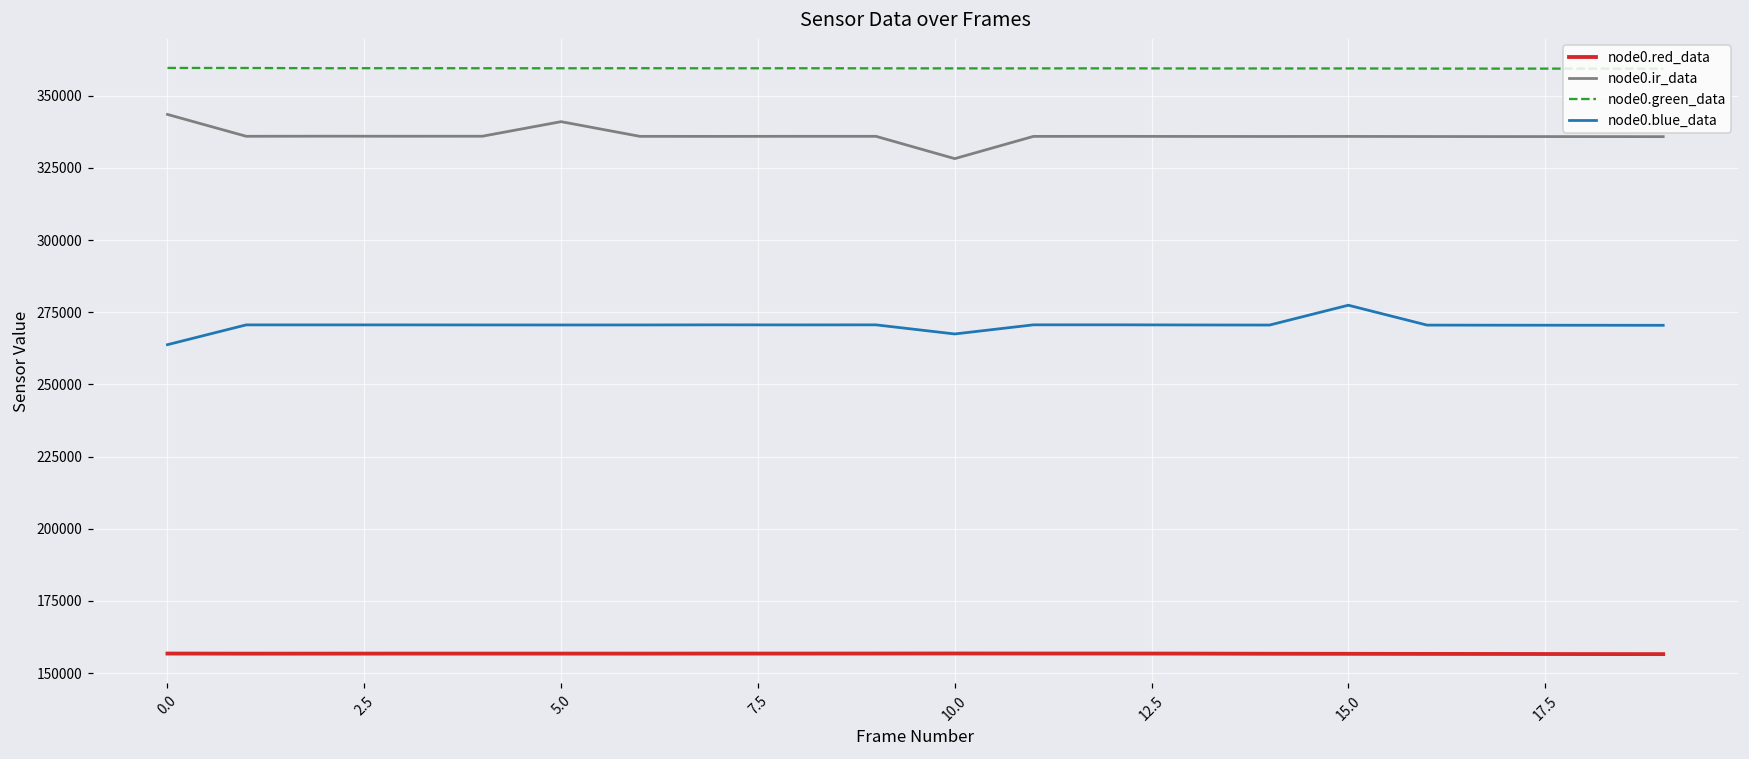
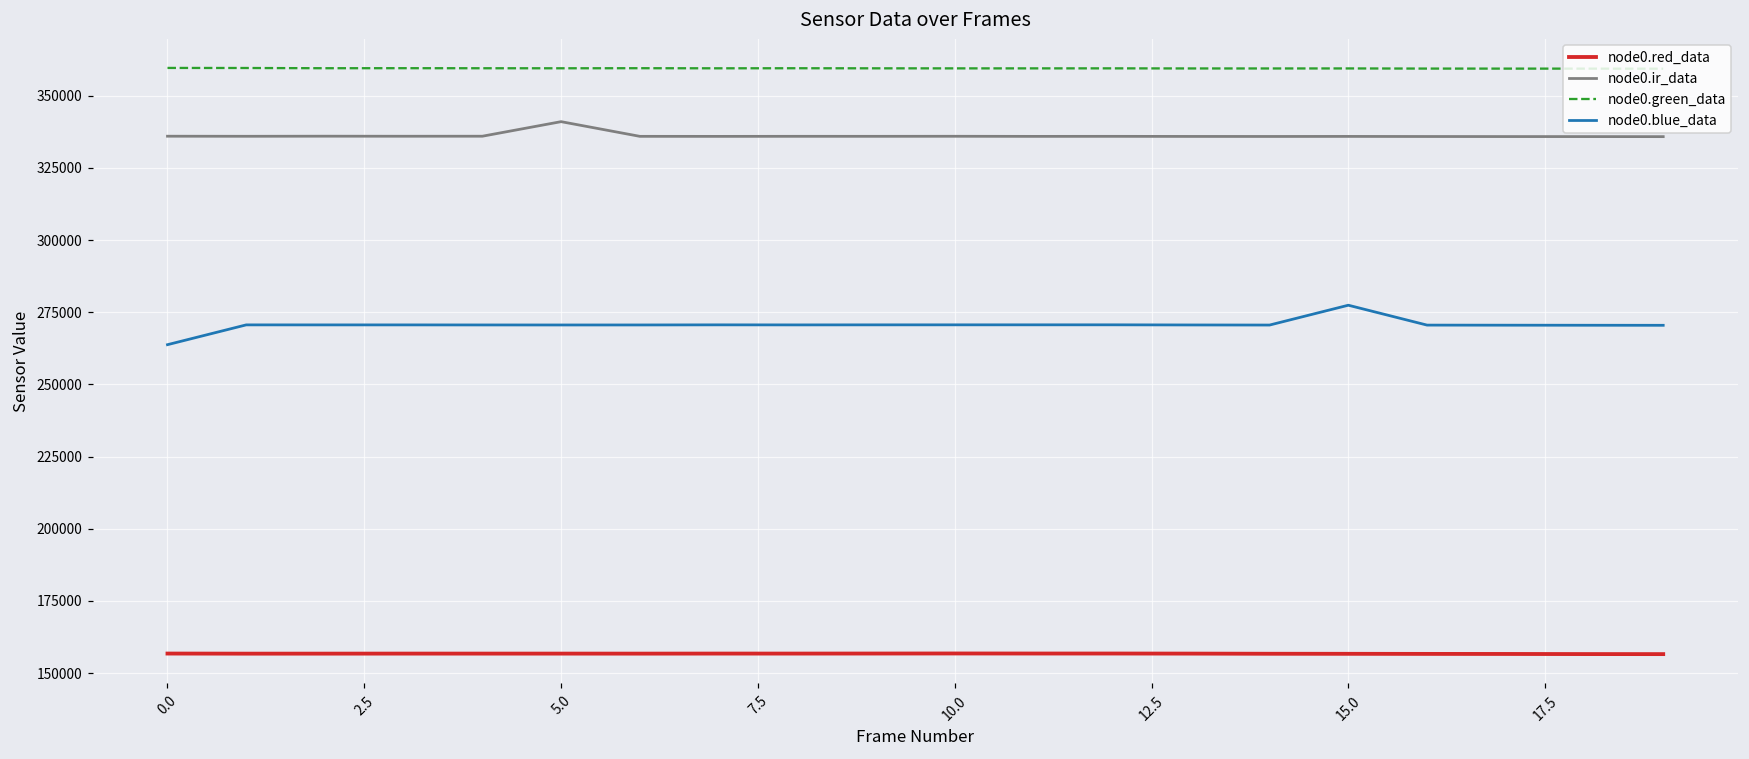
node0.ir_data, 0.0: 344000 -> 336000
node0.ir_data, 10.0: 328000 -> 336000
node0.blue_data, 10.0: 267000 -> 271000
